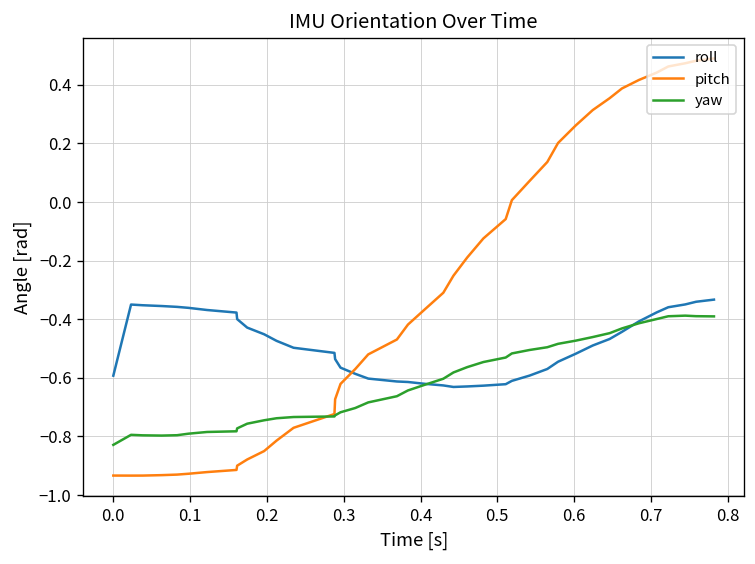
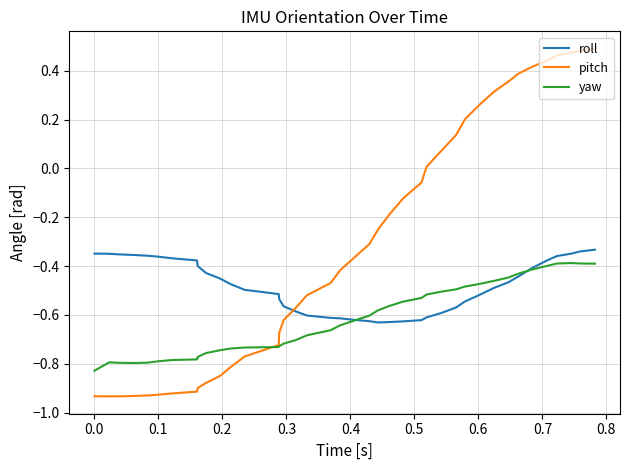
roll, 0.0: -0.59 -> -0.35
